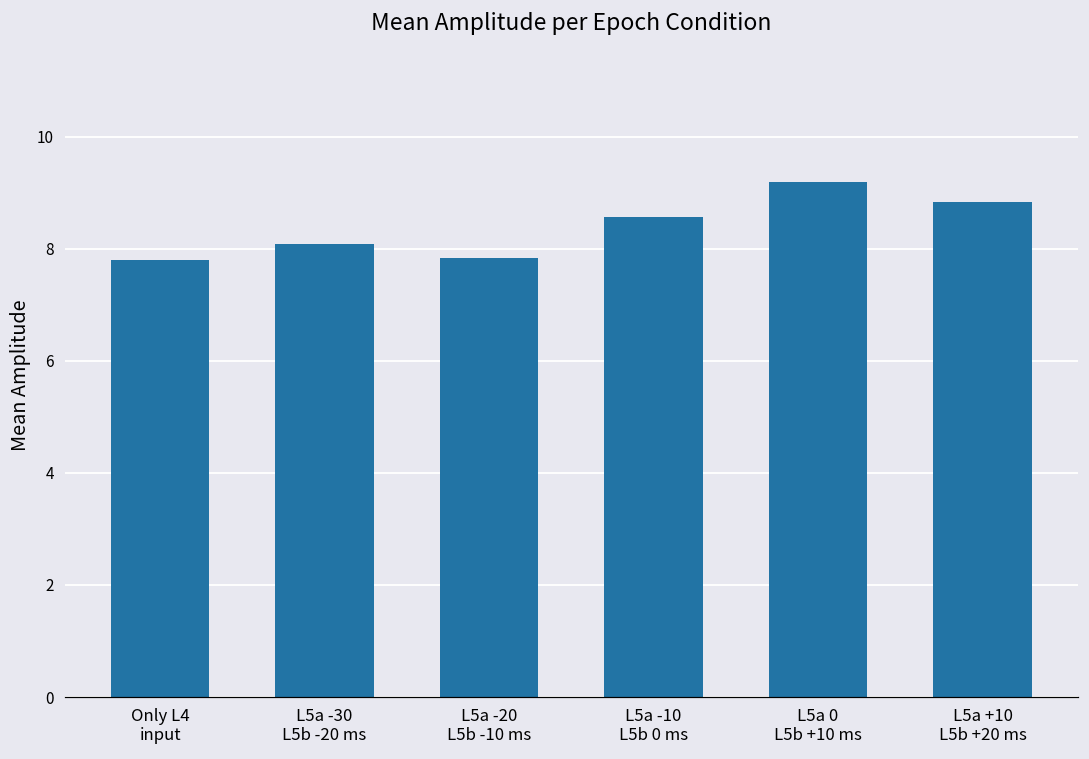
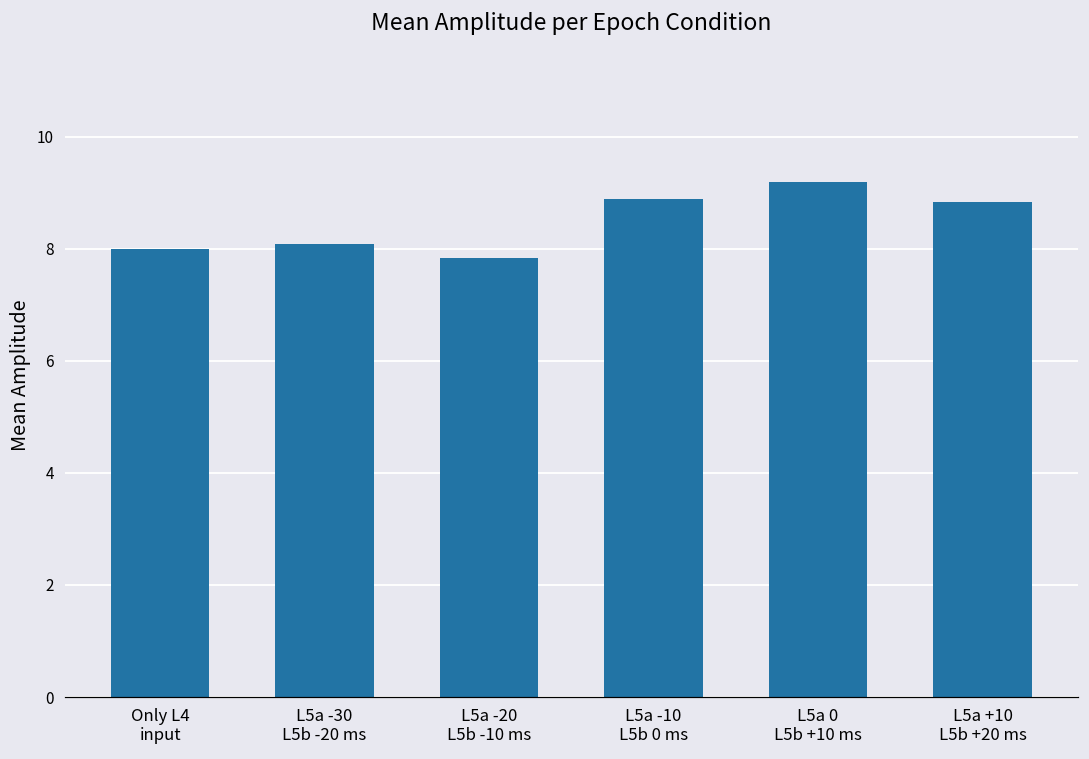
Only L4 input: 7.8 -> 8.0
L5a -10 L5b 0 ms: 8.6 -> 8.9
